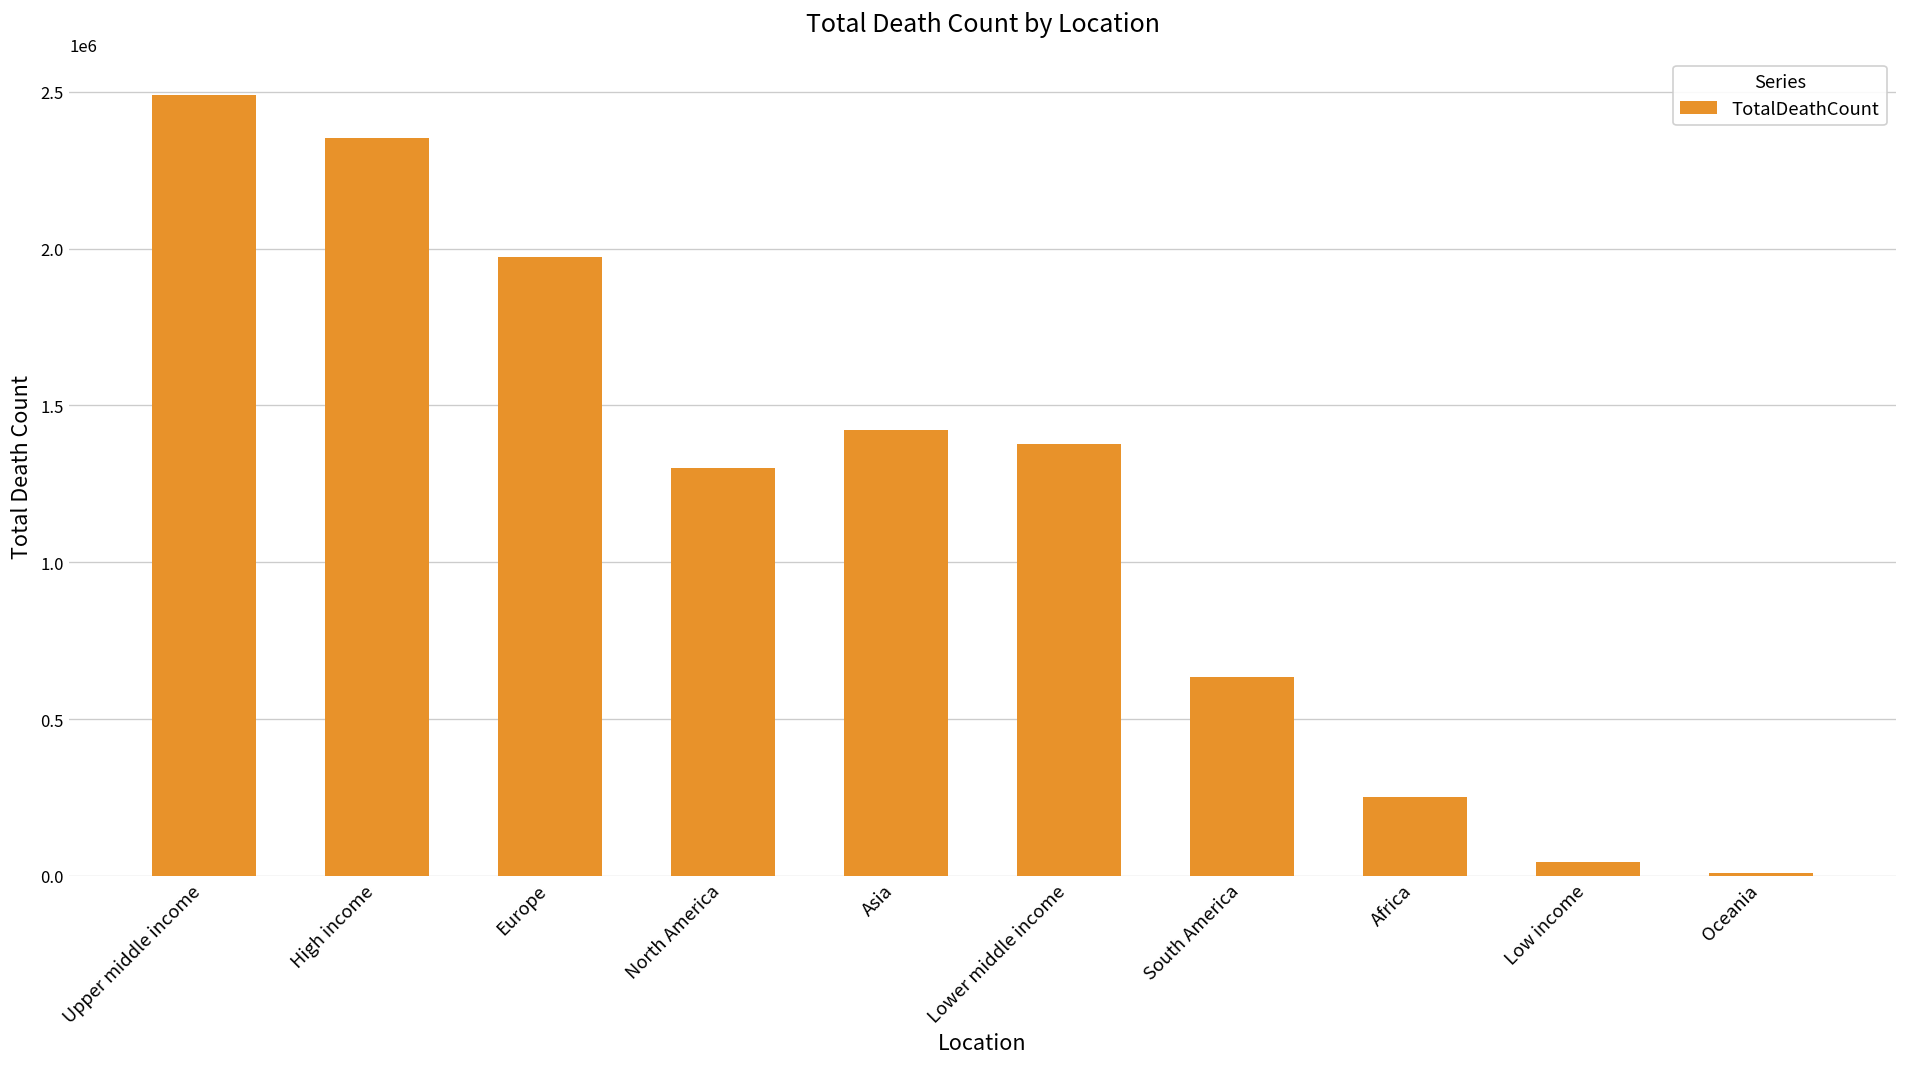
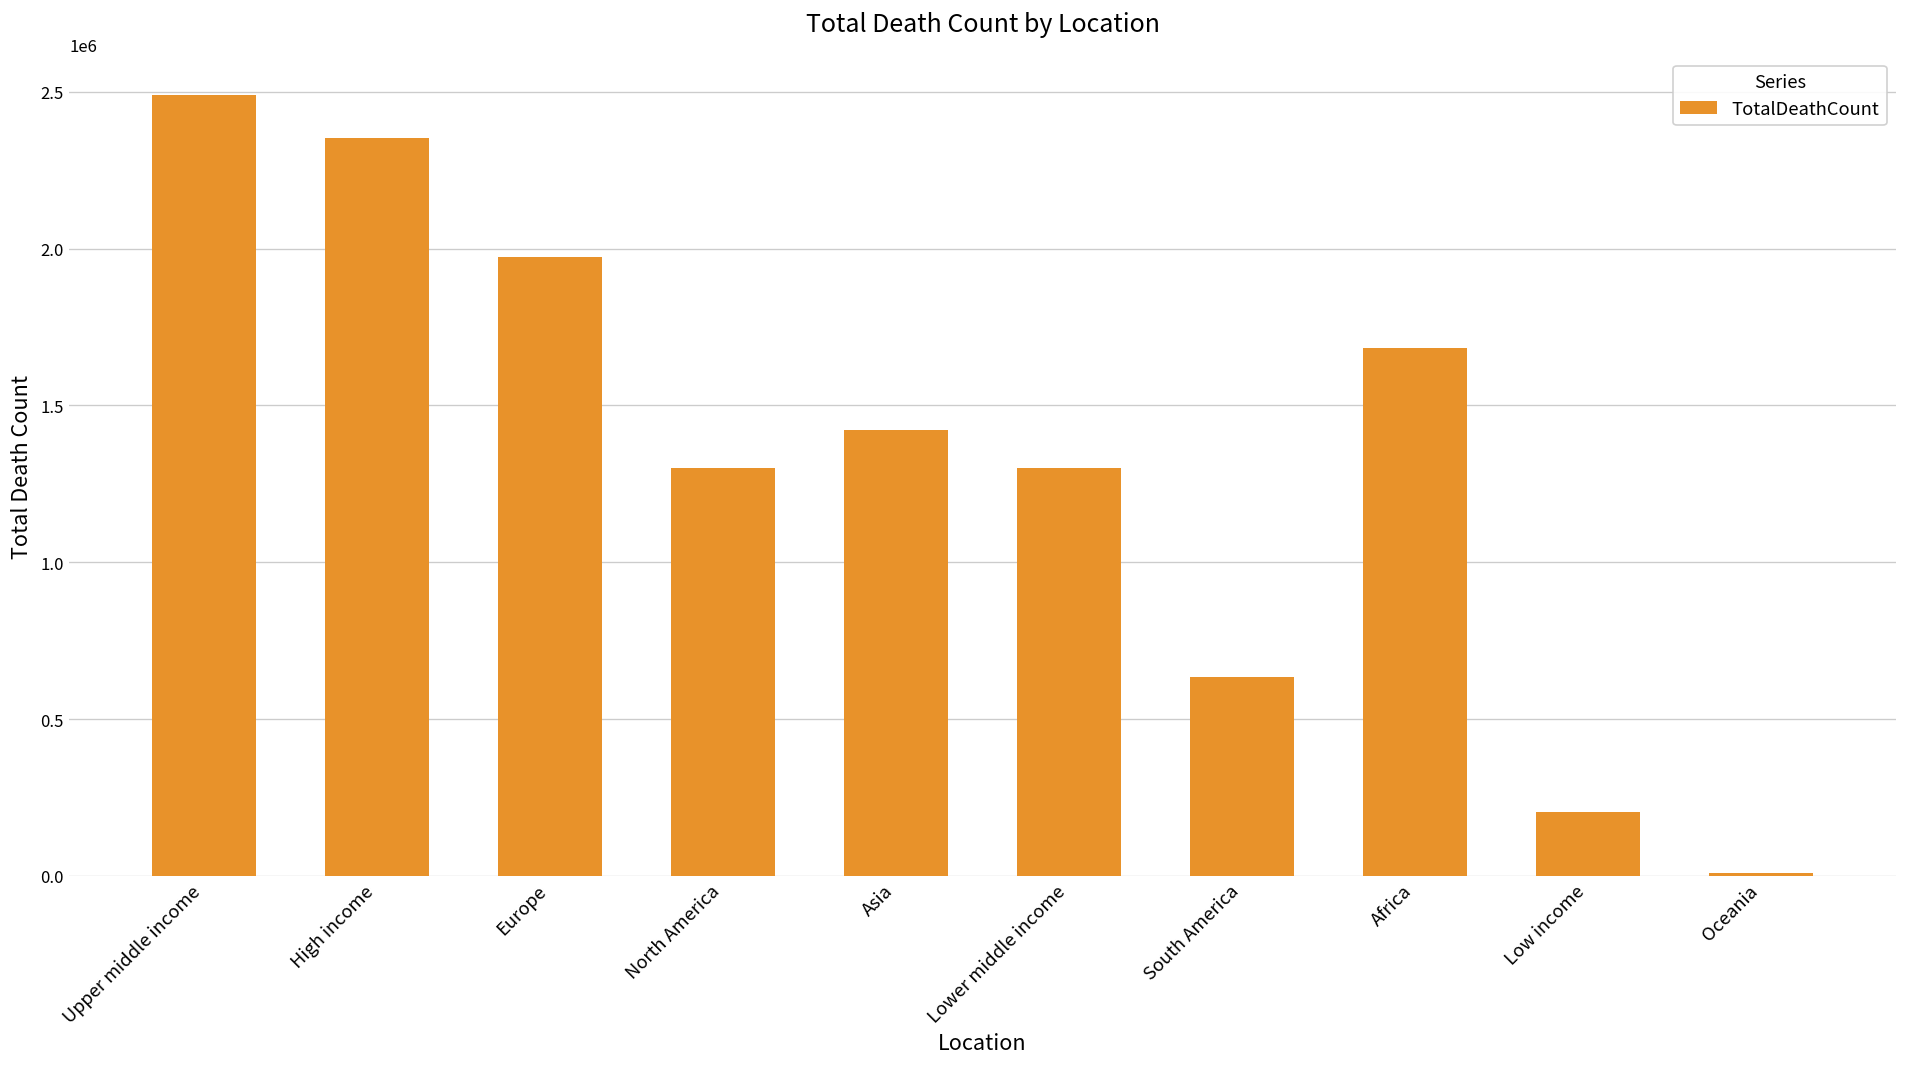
Lower middle income: 1380000 -> 1300000
Africa: 250000 -> 1680000
Low income: 40000 -> 210000
